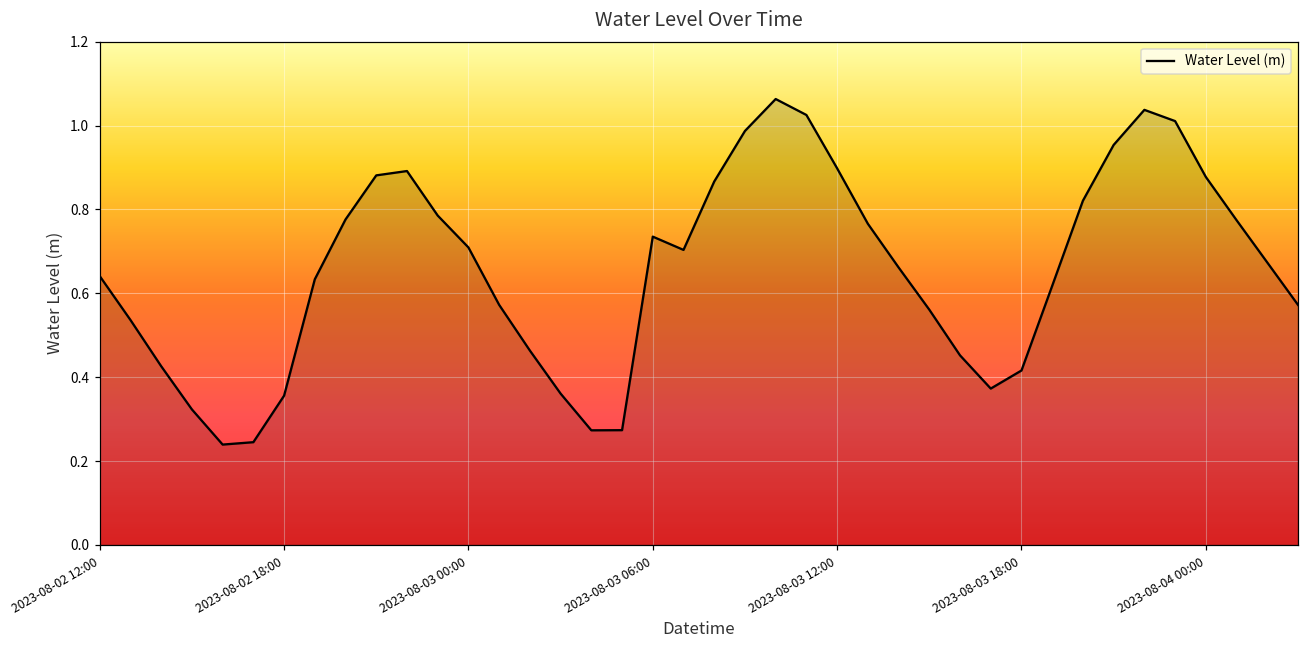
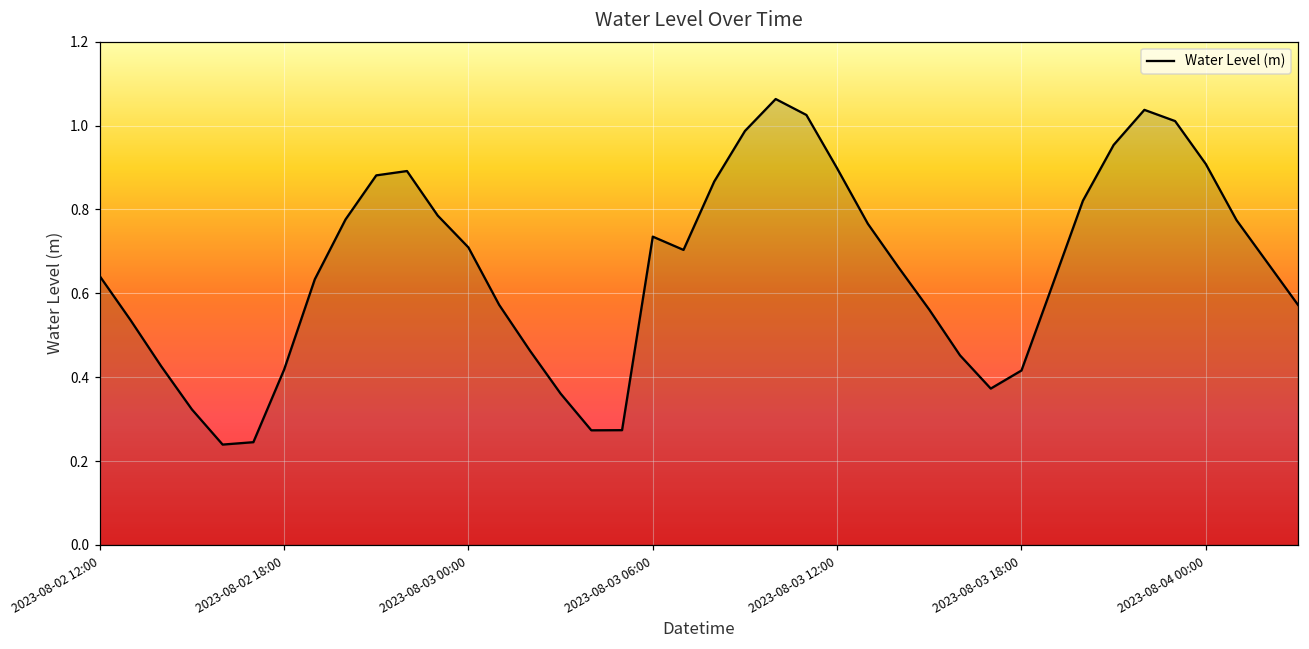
2023-08-02 18:00: 0.36 -> 0.42
2023-08-04 00:00: 0.88 -> 0.91
